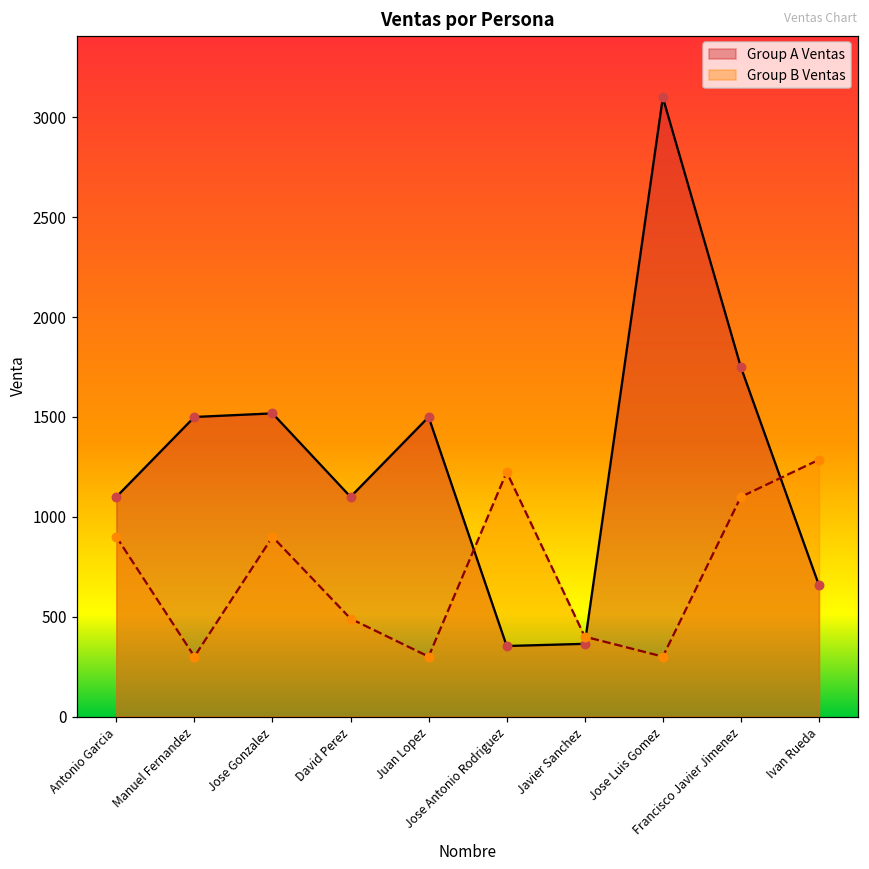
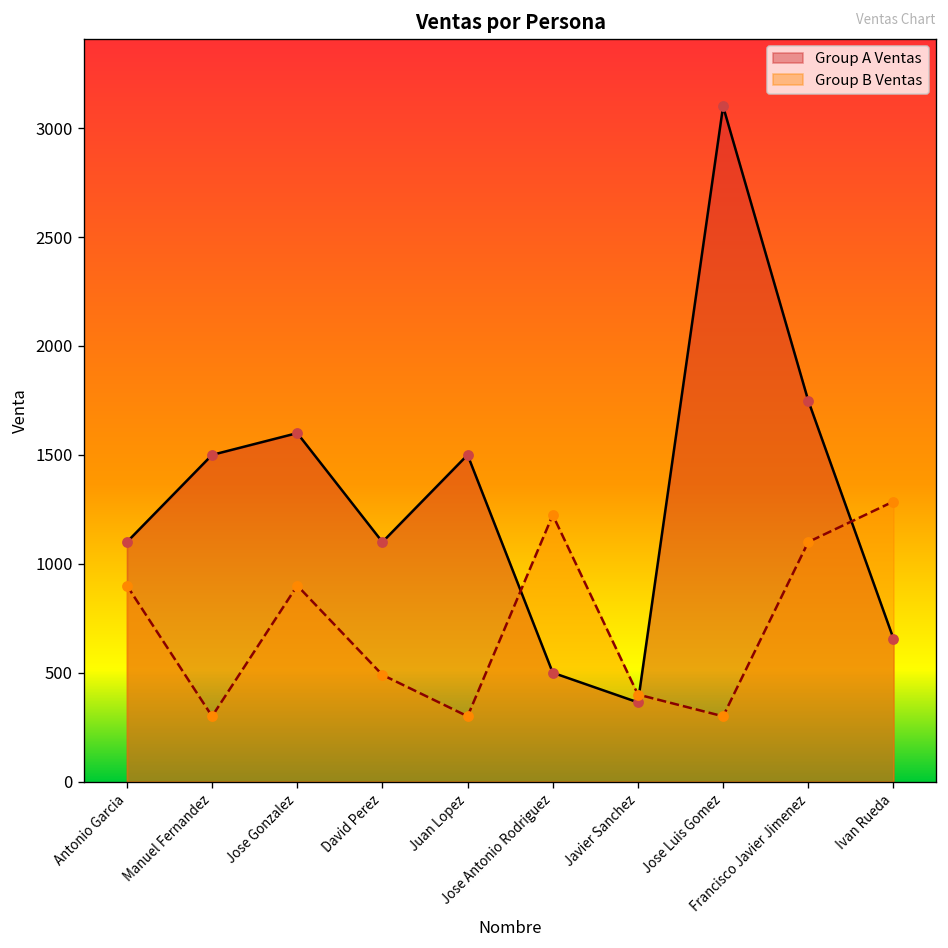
Group A Ventas, Jose Gonzalez: 1520 -> 1600
Group A Ventas, Jose Antonio Rodriguez: 350 -> 500
